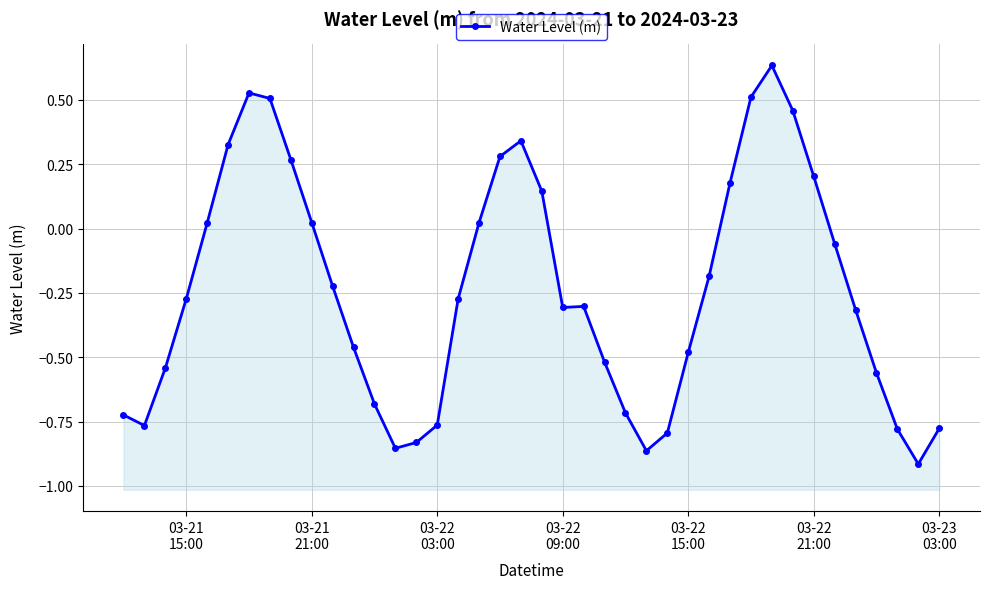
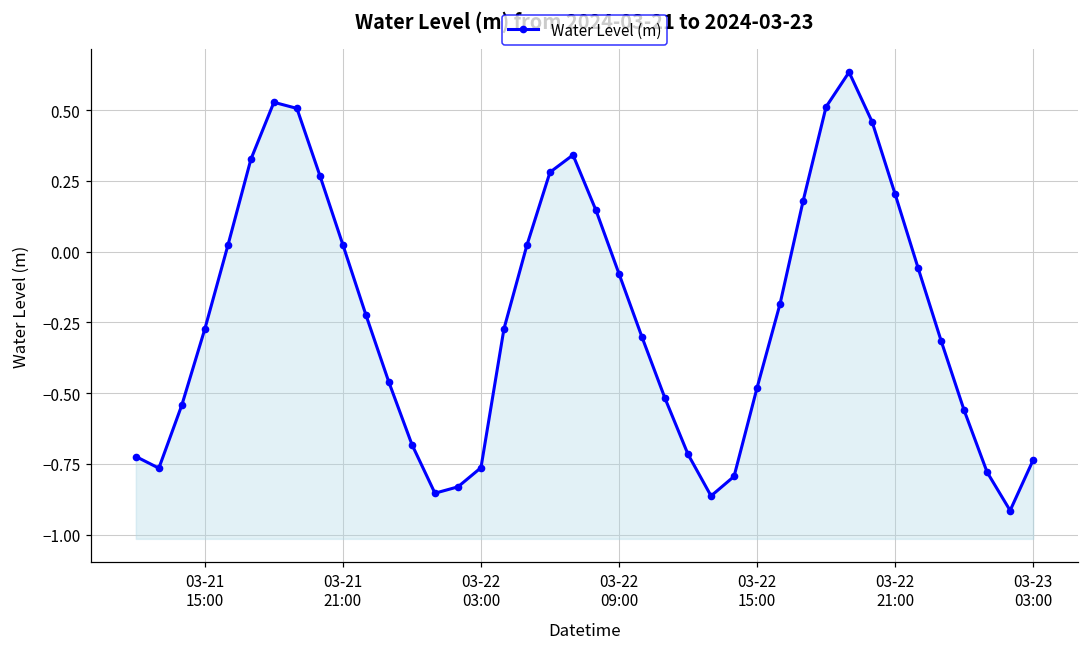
03-22 09:00: -0.31 -> -0.08
03-23 03:00: -0.78 -> -0.74
